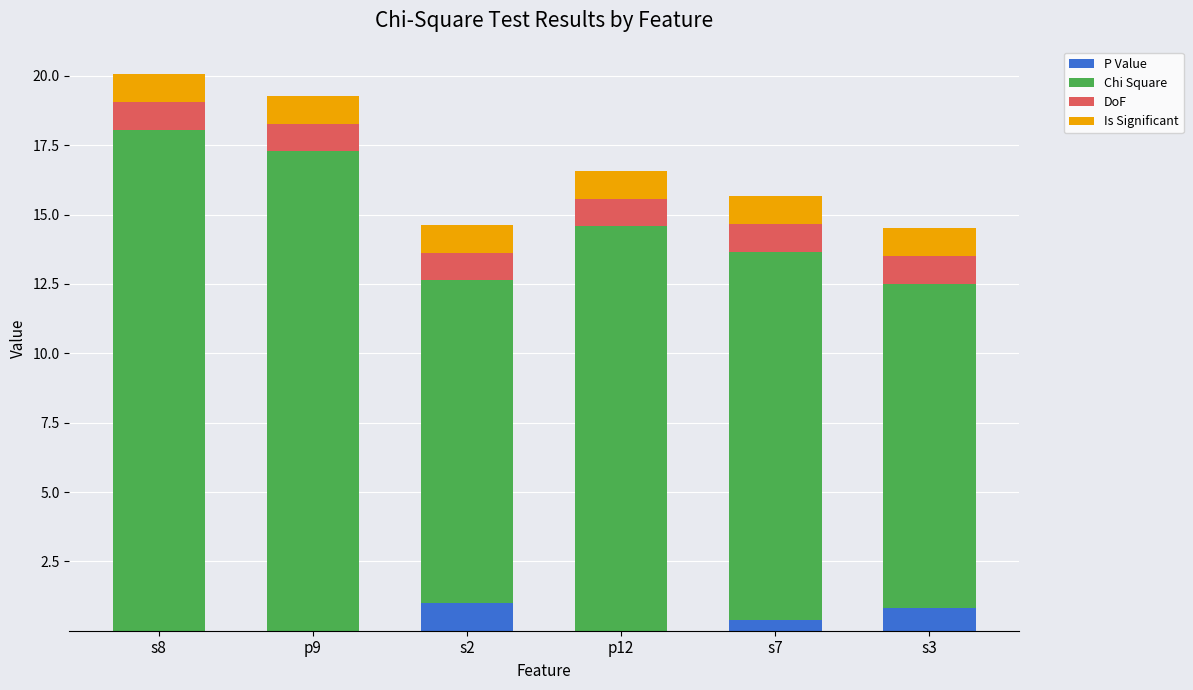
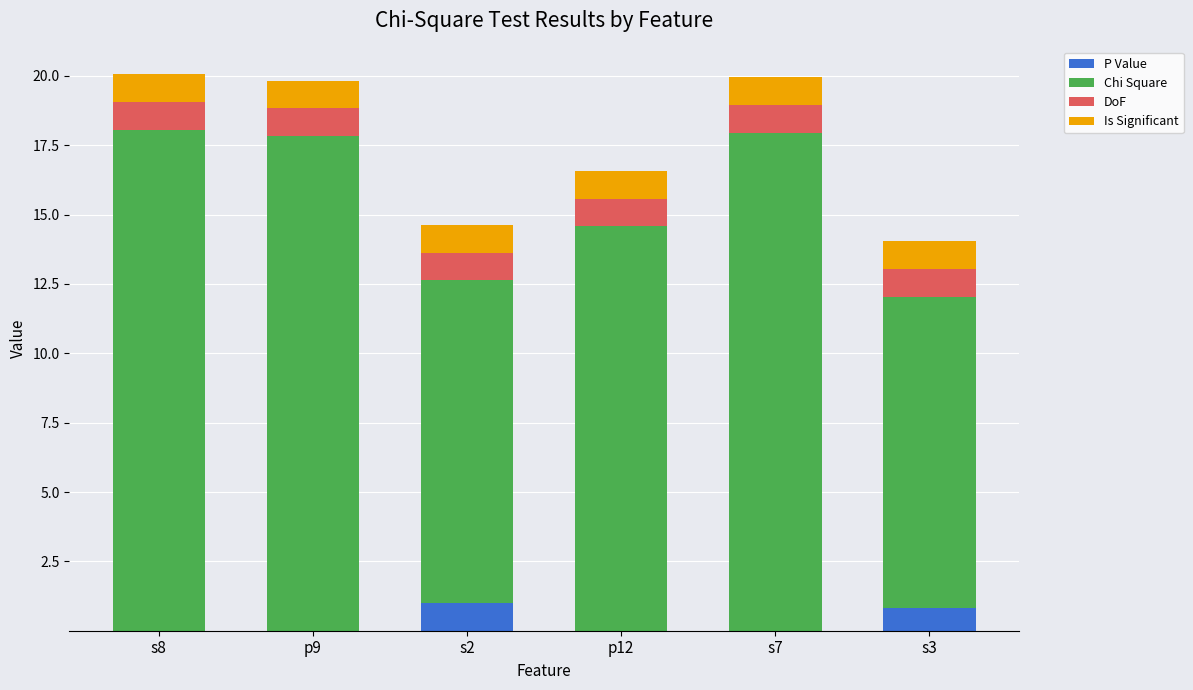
Chi Square, p9: 17.3 -> 17.8
P Value, s7: 0.4 -> 0.0
Chi Square, s7: 13.3 -> 18.0
Chi Square, s3: 11.7 -> 11.2
